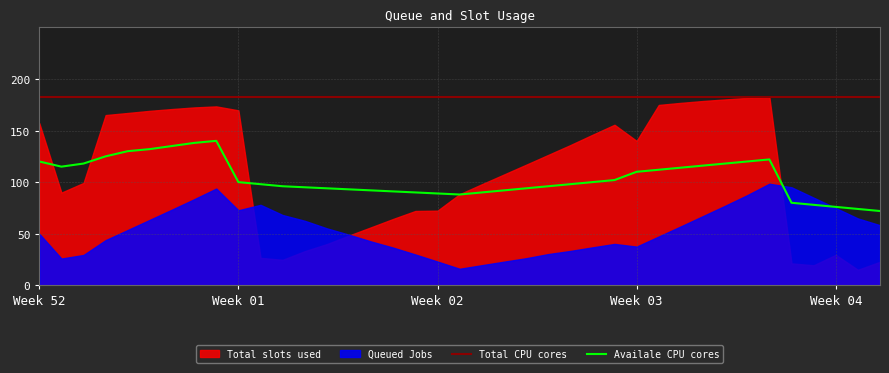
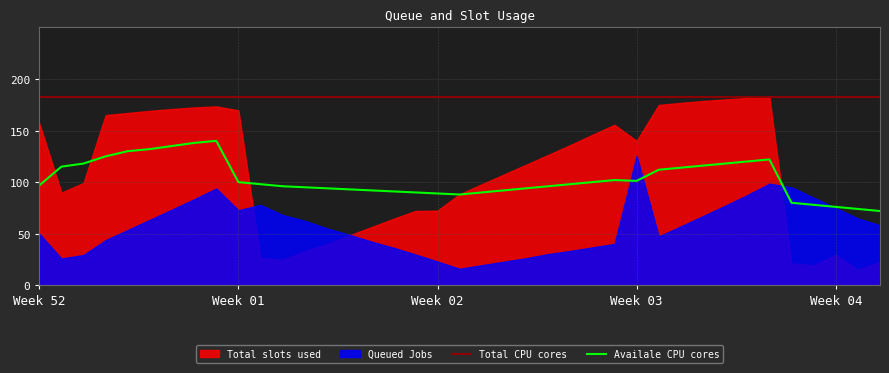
Availale CPU cores, Week 52: 120 -> 97
Availale CPU cores, Week 03: 110 -> 101
Queued Jobs, Week 03: 38 -> 126
